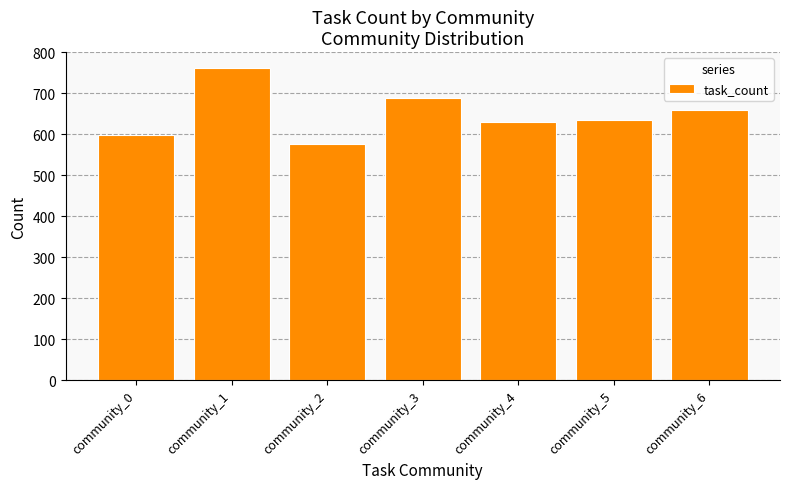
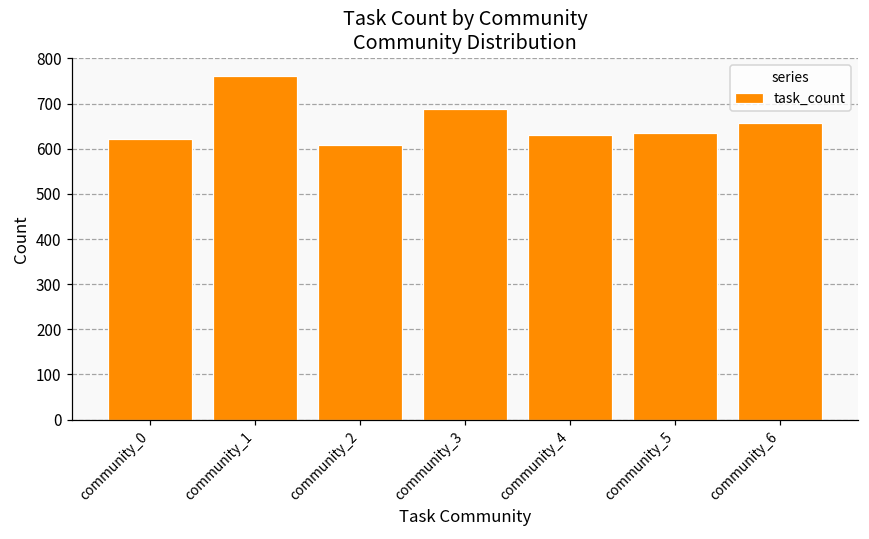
community_0: 600 -> 620
community_2: 580 -> 610
